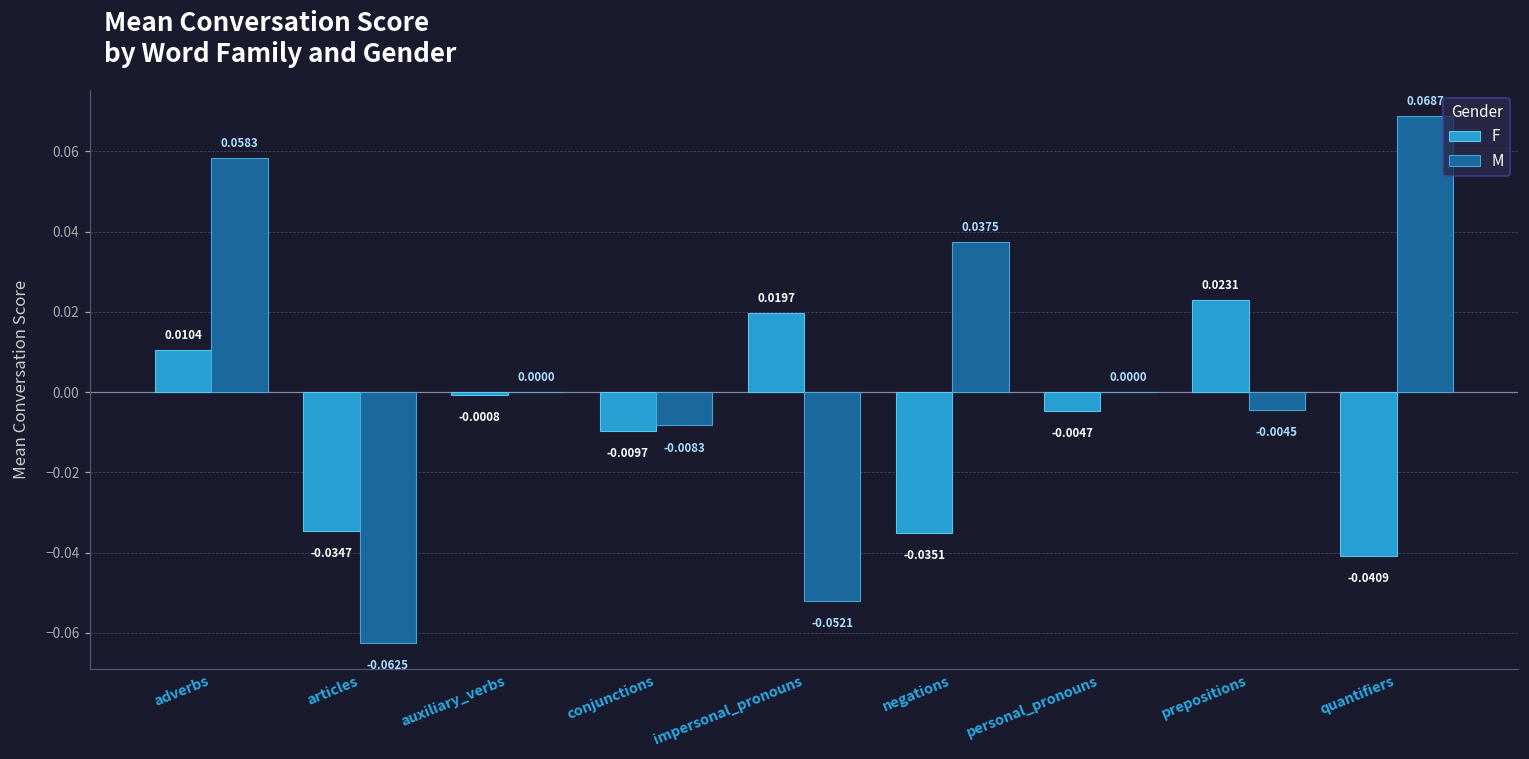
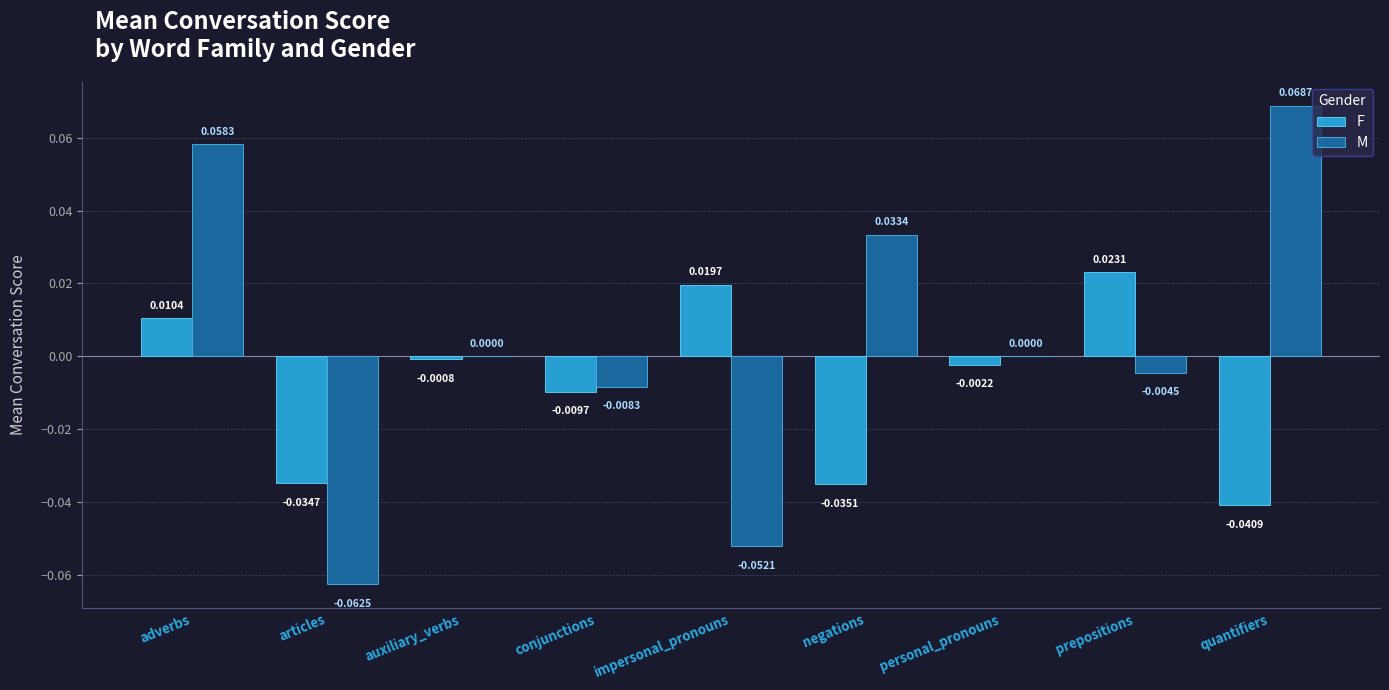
M, negations: 0.0375 -> 0.0334
F, personal_pronouns: -0.0047 -> -0.0022
